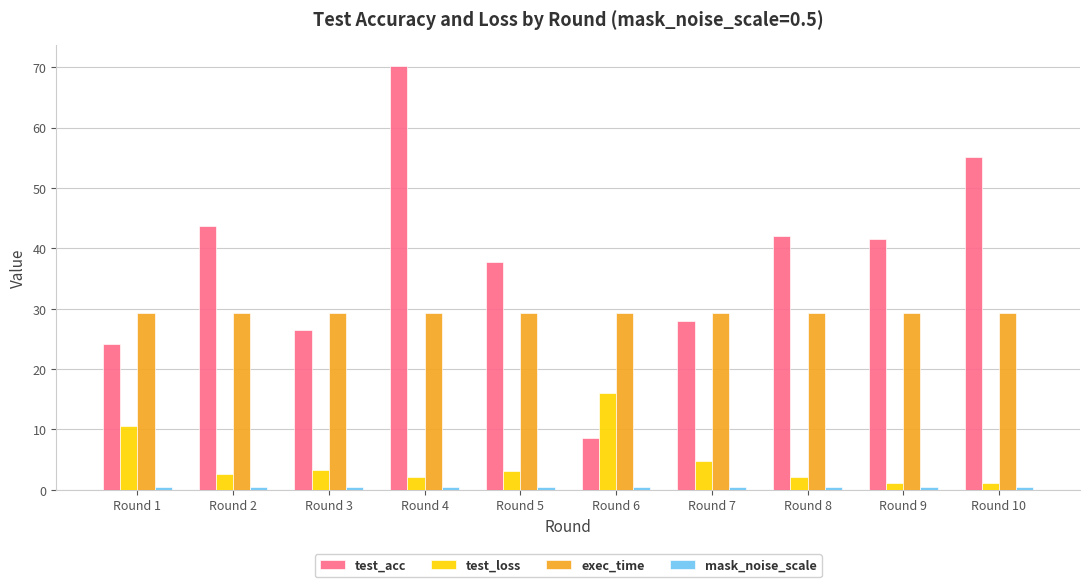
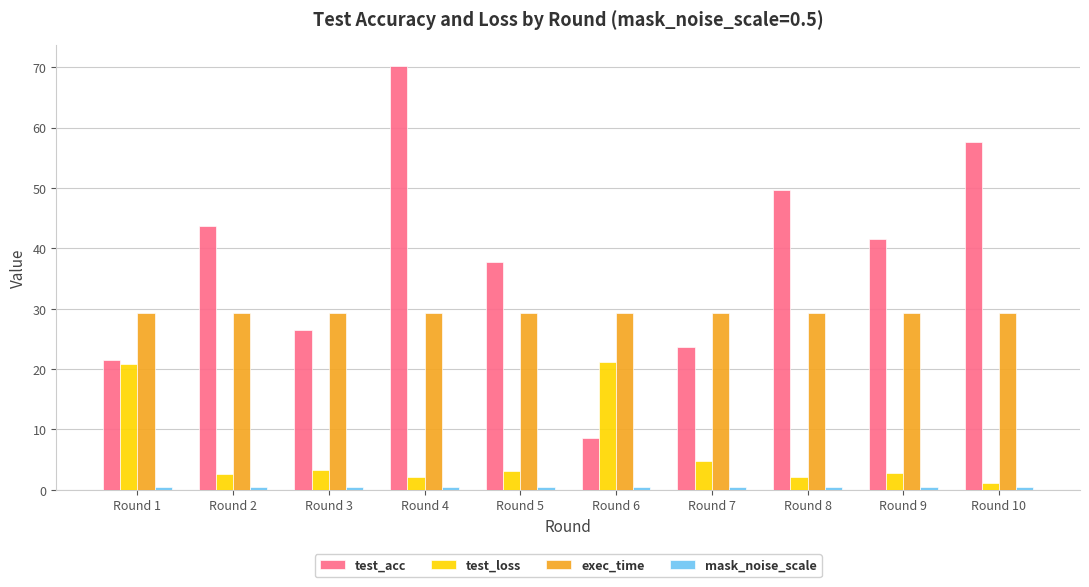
test_acc, Round 1: 24 -> 22
test_loss, Round 1: 11 -> 21
test_loss, Round 6: 16 -> 21
test_acc, Round 7: 28 -> 24
test_acc, Round 8: 42 -> 50
test_loss, Round 9: 1 -> 3
test_acc, Round 10: 55 -> 58
